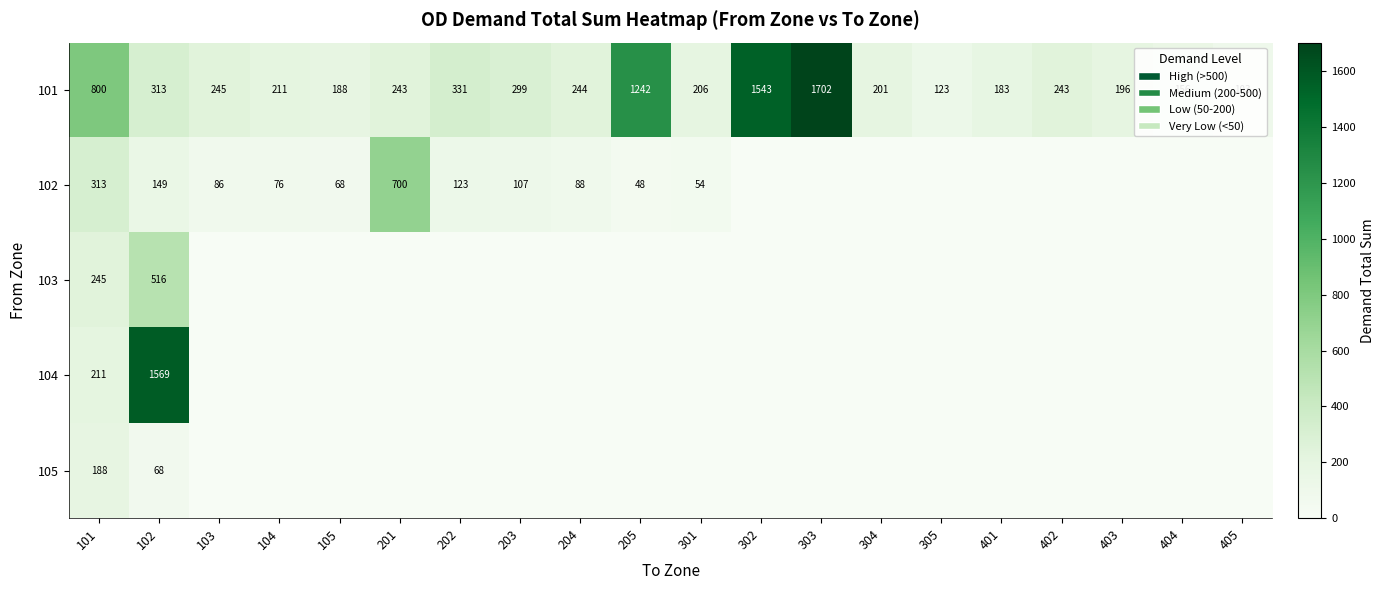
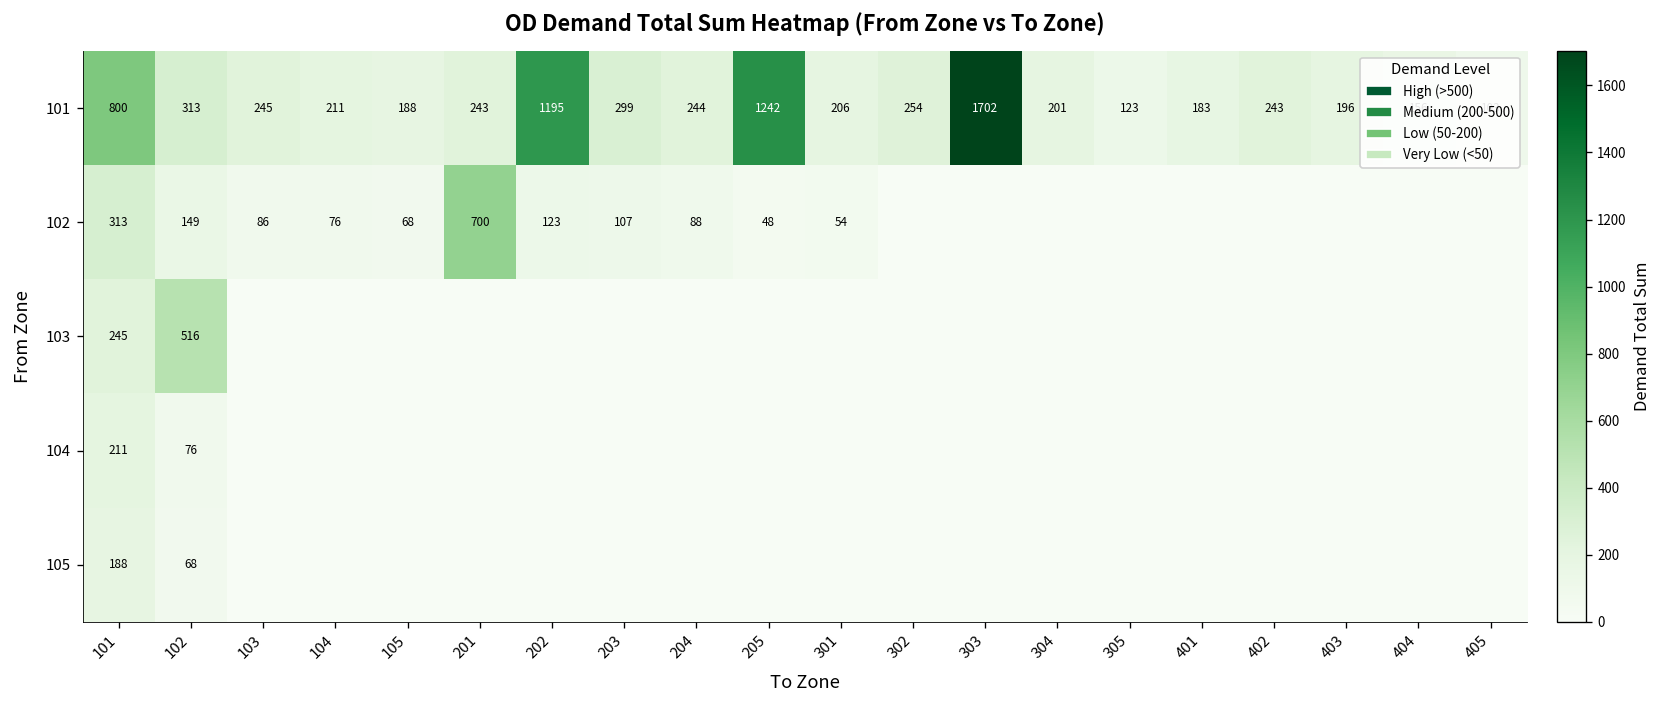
101, 202: 331 -> 1195
101, 302: 1543 -> 254
104, 102: 1569 -> 76
